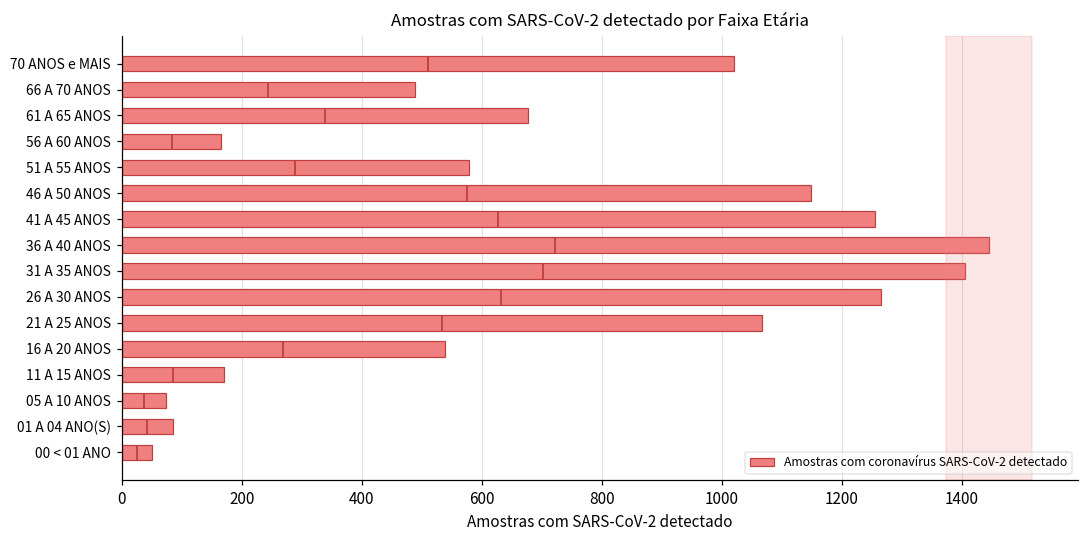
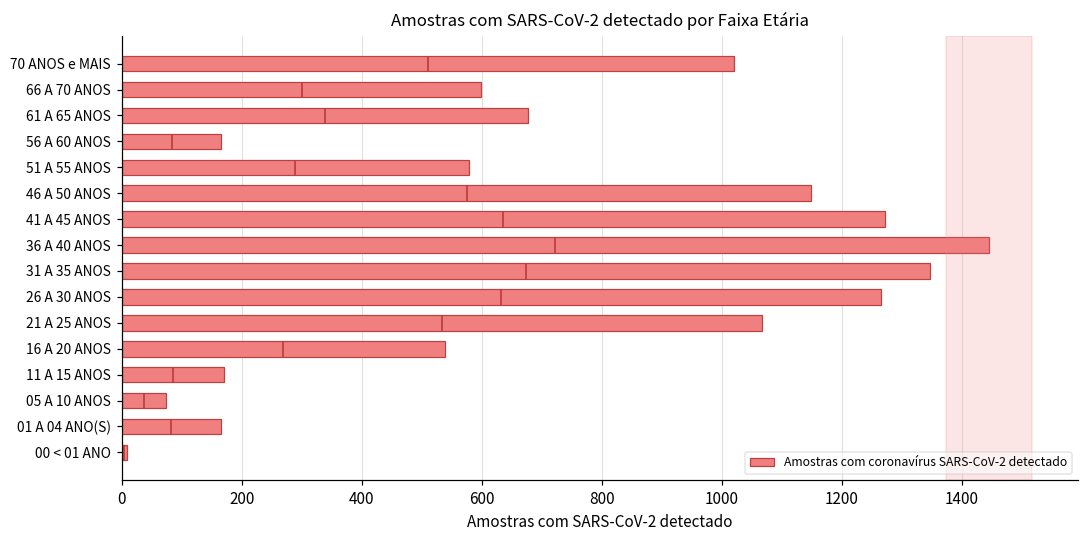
66 A 70 ANOS: 490 -> 600
41 A 45 ANOS: 1260 -> 1270
31 A 35 ANOS: 1410 -> 1350
01 A 04 ANO(S): 90 -> 170
00 < 01 ANO: 50 -> 10
